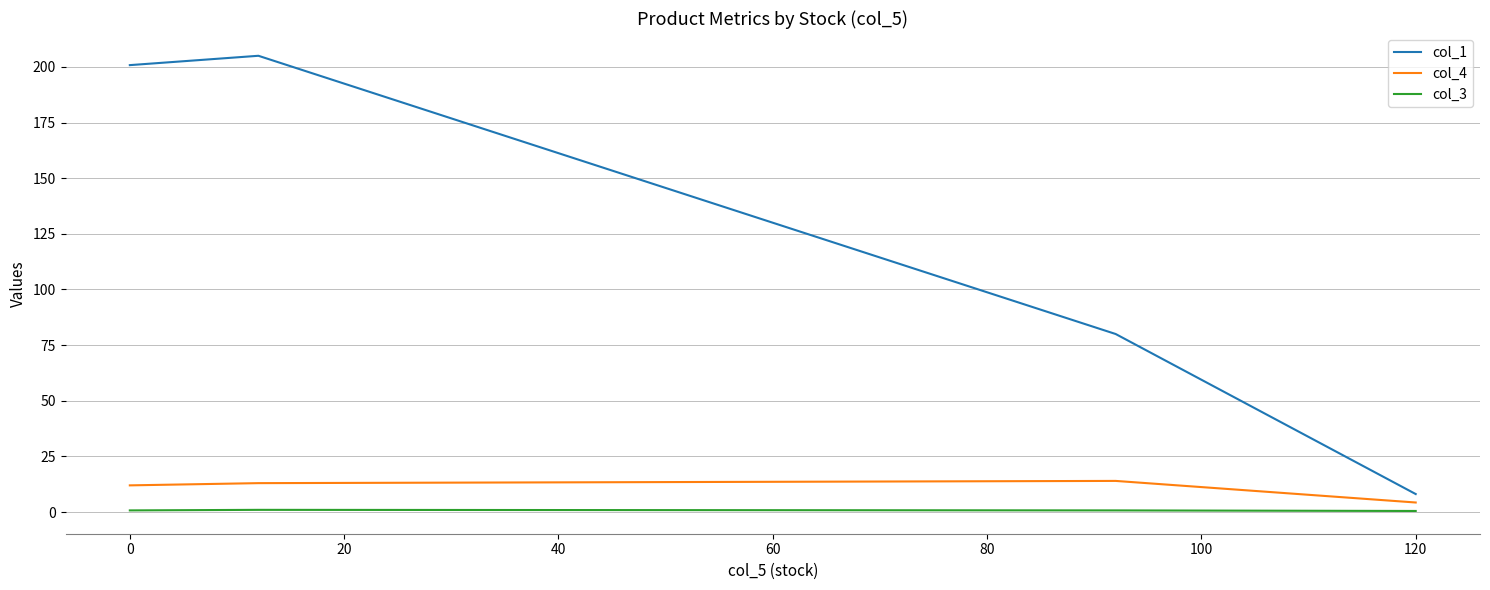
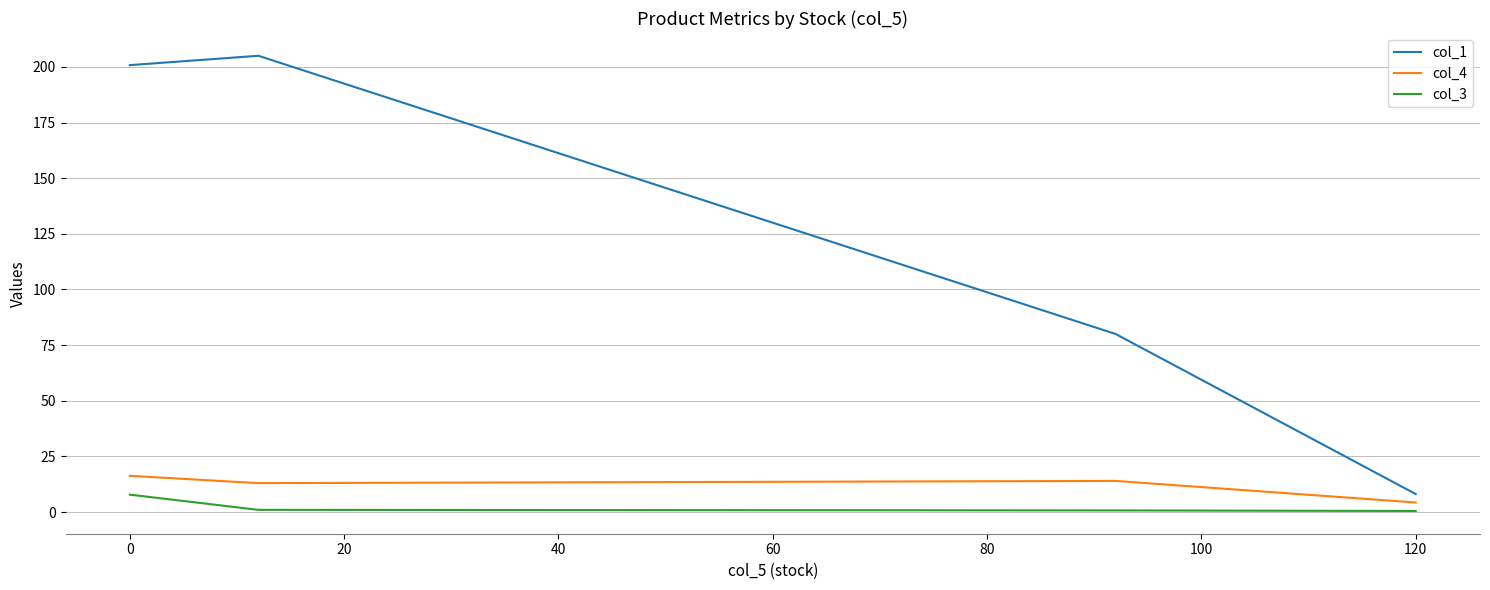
col_4, 0: 12 -> 16
col_3, 0: 1 -> 8
